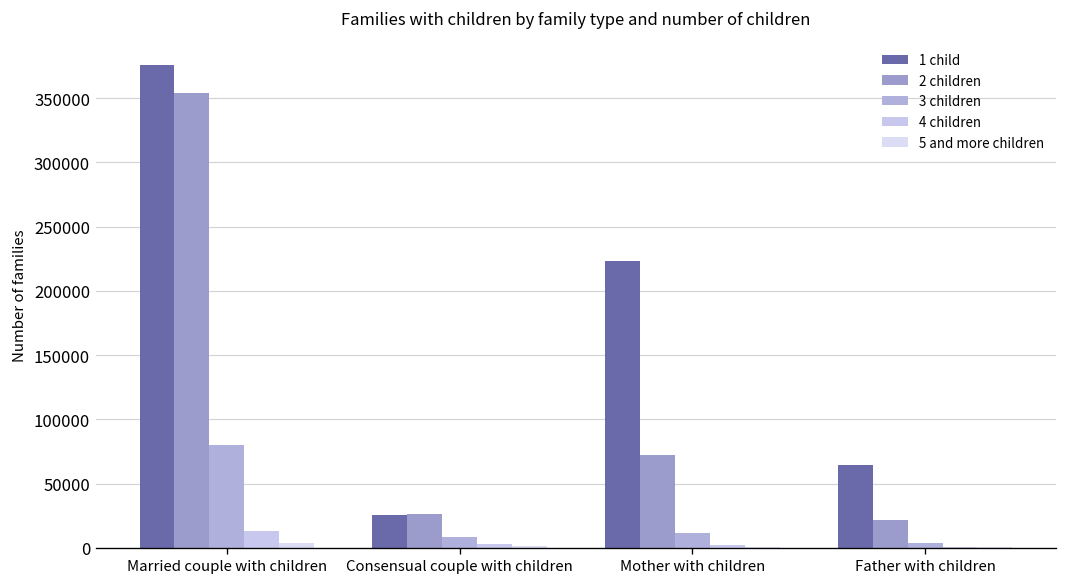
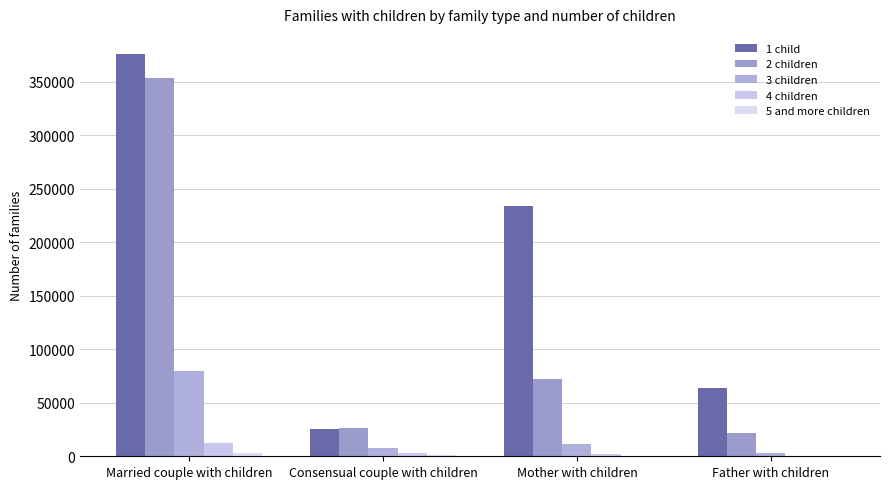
1 child, Mother with children: 223000 -> 234000
